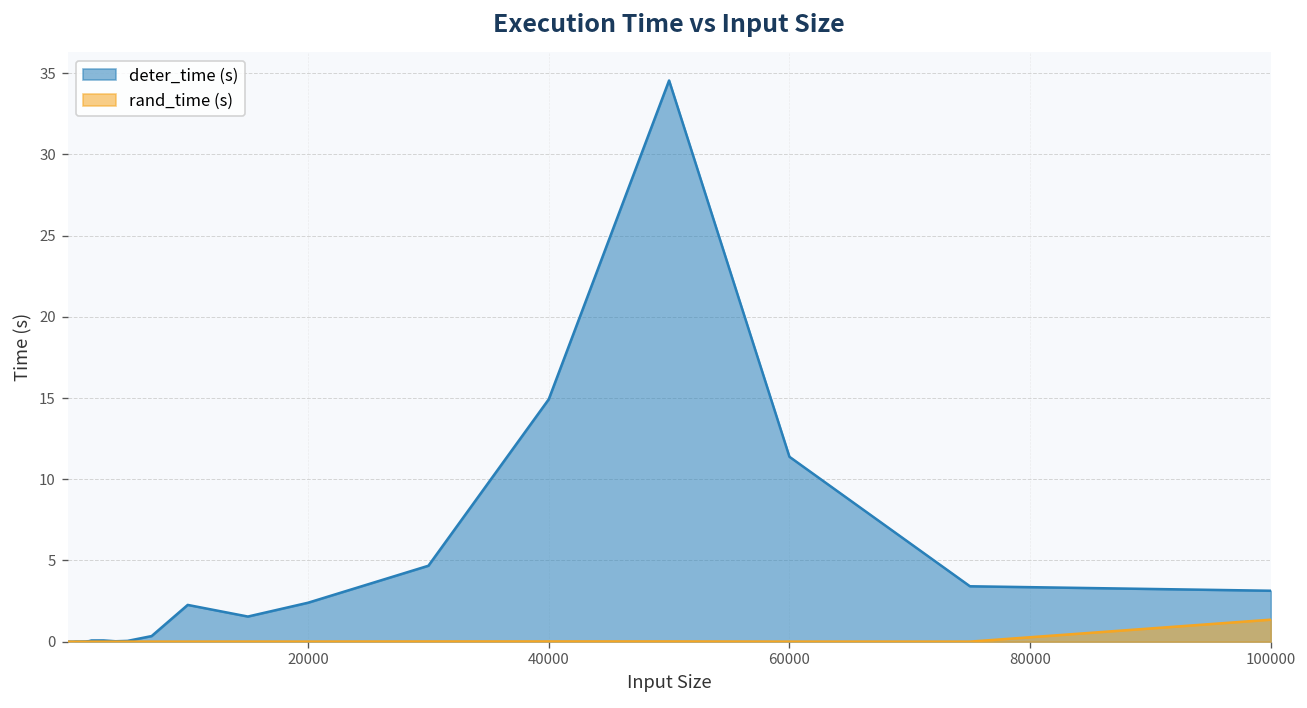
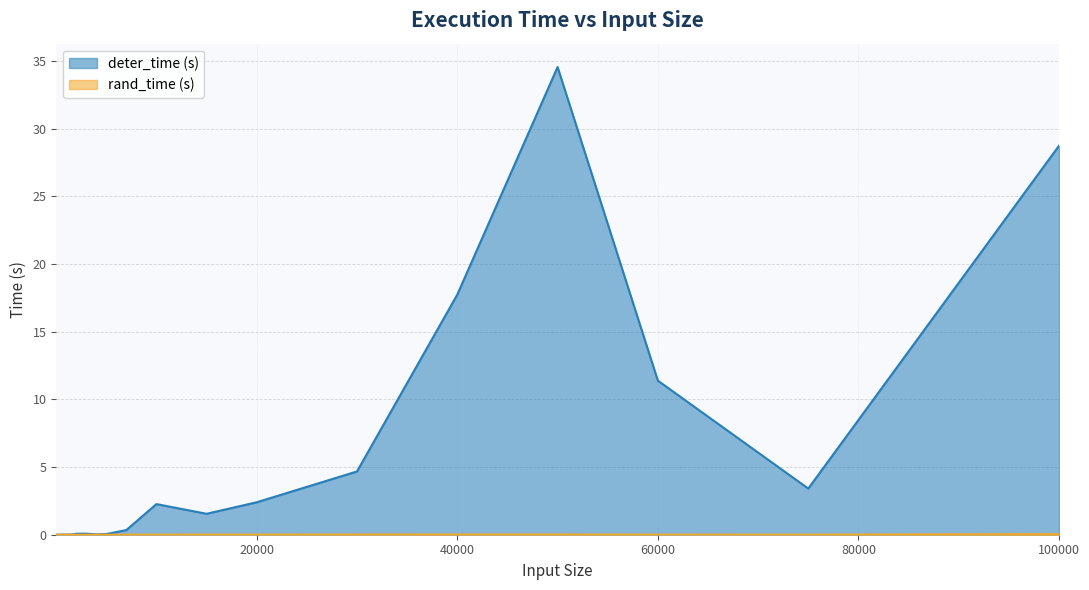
deter_time (s), 40000: 14.9 -> 17.7
deter_time (s), 100000: 3.1 -> 28.7
rand_time (s), 100000: 1.4 -> 0.0
